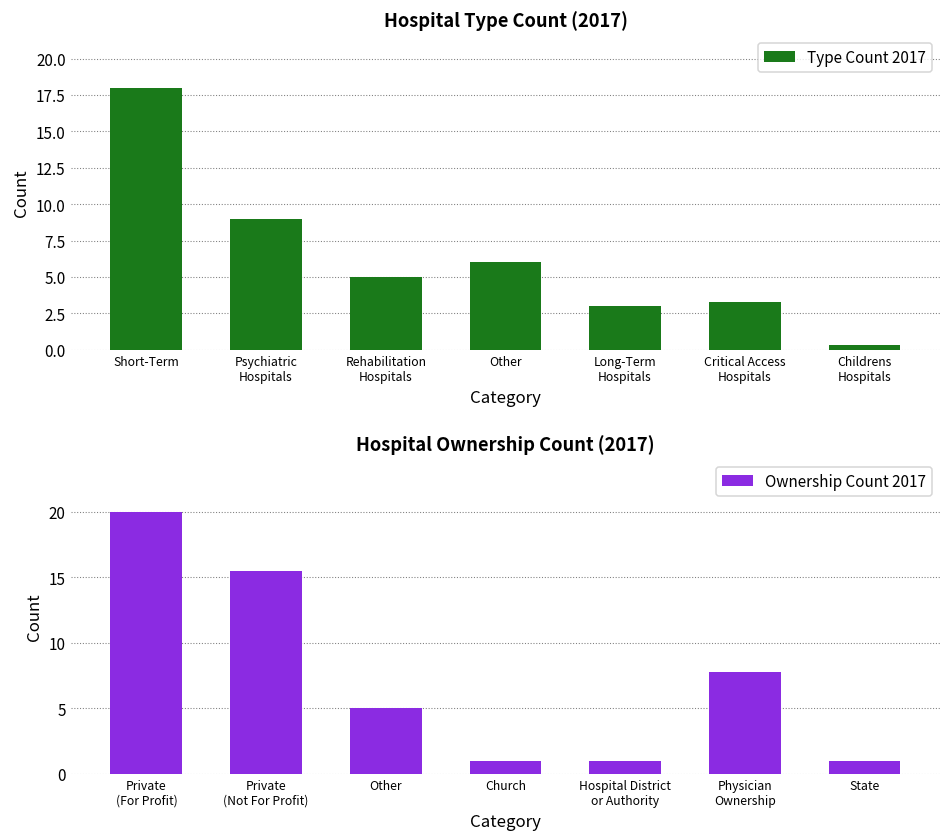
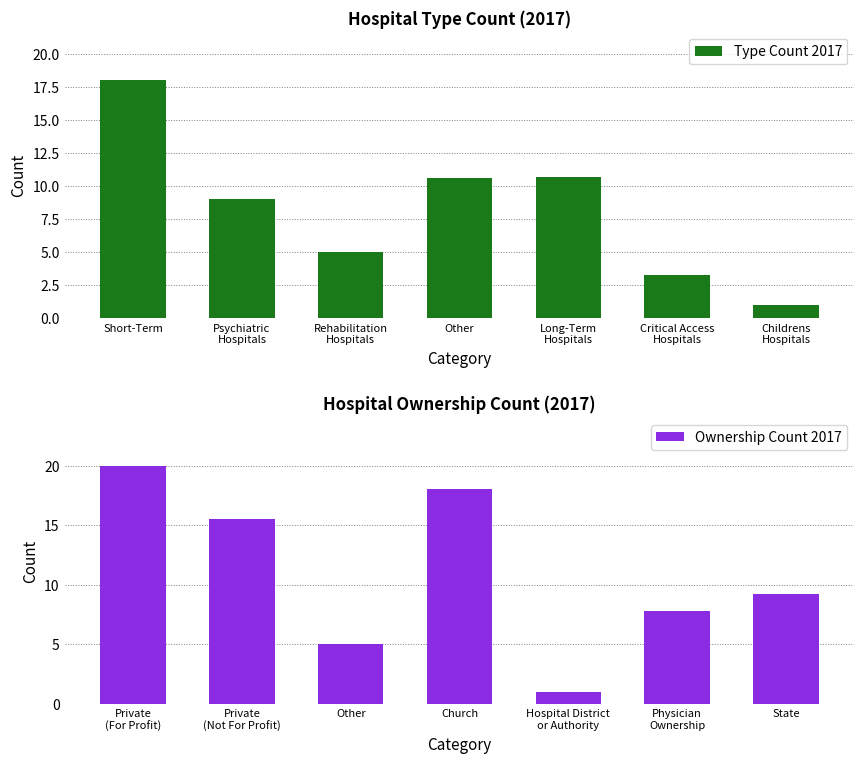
Hospital Type Count (2017), Other: 6.0 -> 10.6
Hospital Type Count (2017), Long-Term Hospitals: 3.0 -> 10.7
Hospital Type Count (2017), Childrens Hospitals: 0.3 -> 1.0
Hospital Ownership Count (2017), Church: 1 -> 18
Hospital Ownership Count (2017), State: 1.0 -> 9.2
